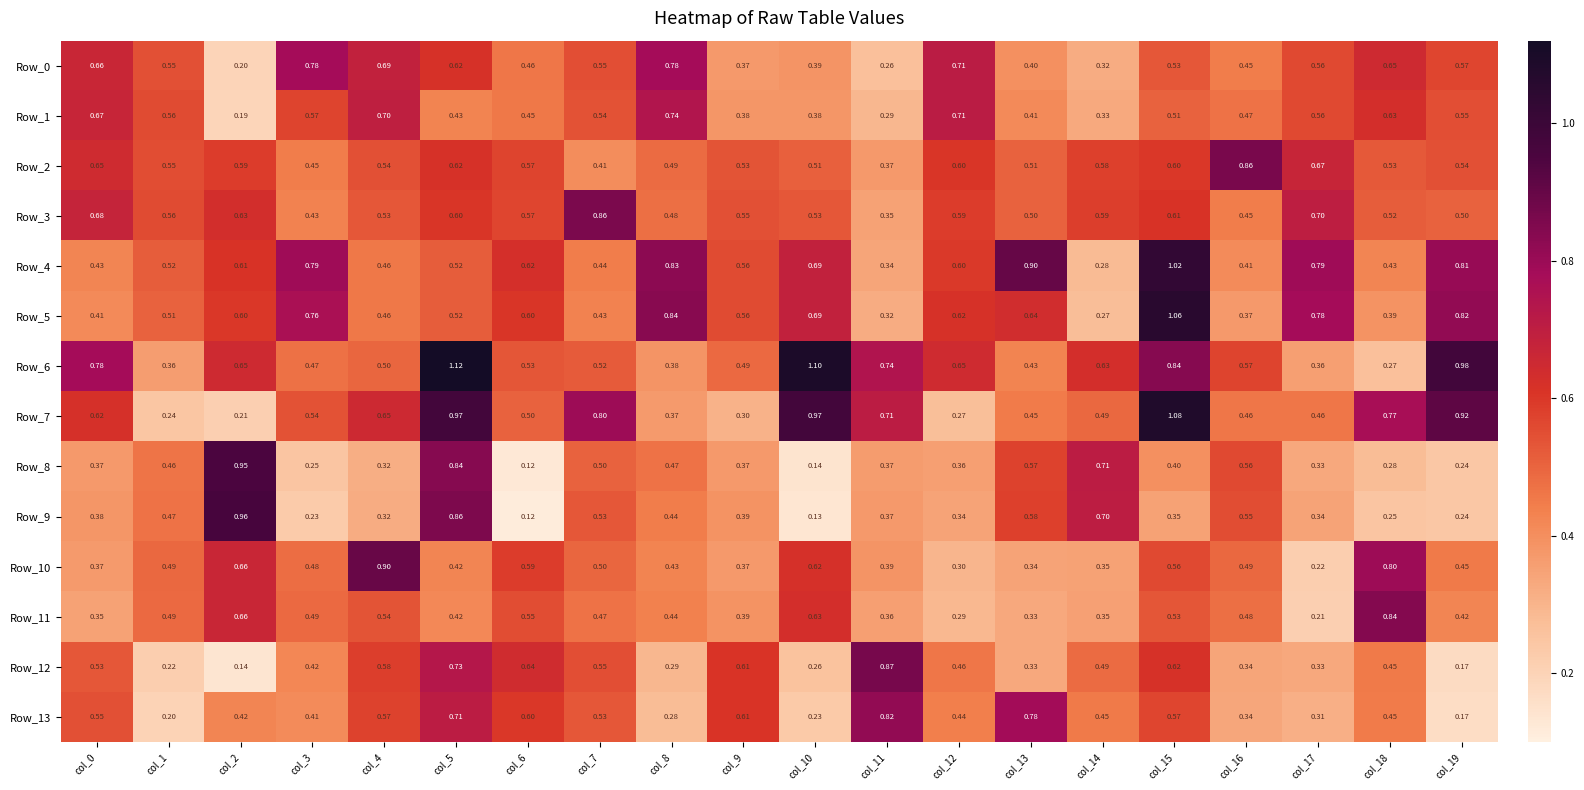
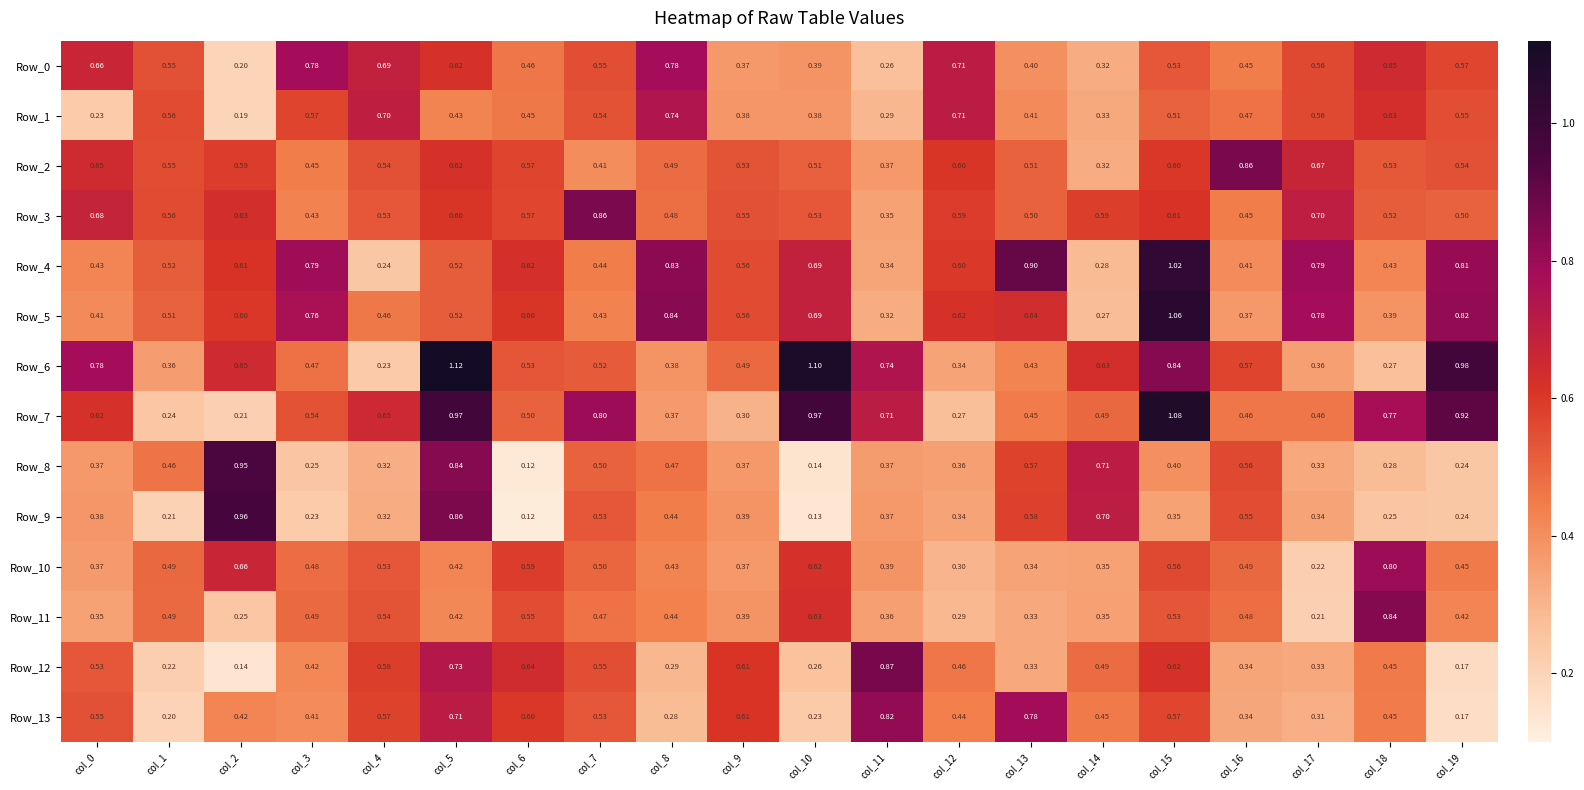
Row_1, col_0: 0.67 -> 0.23
Row_2, col_14: 0.58 -> 0.32
Row_4, col_4: 0.46 -> 0.24
Row_6, col_4: 0.50 -> 0.23
Row_6, col_12: 0.65 -> 0.34
Row_9, col_1: 0.47 -> 0.21
Row_10, col_4: 0.90 -> 0.53
Row_11, col_2: 0.66 -> 0.25
